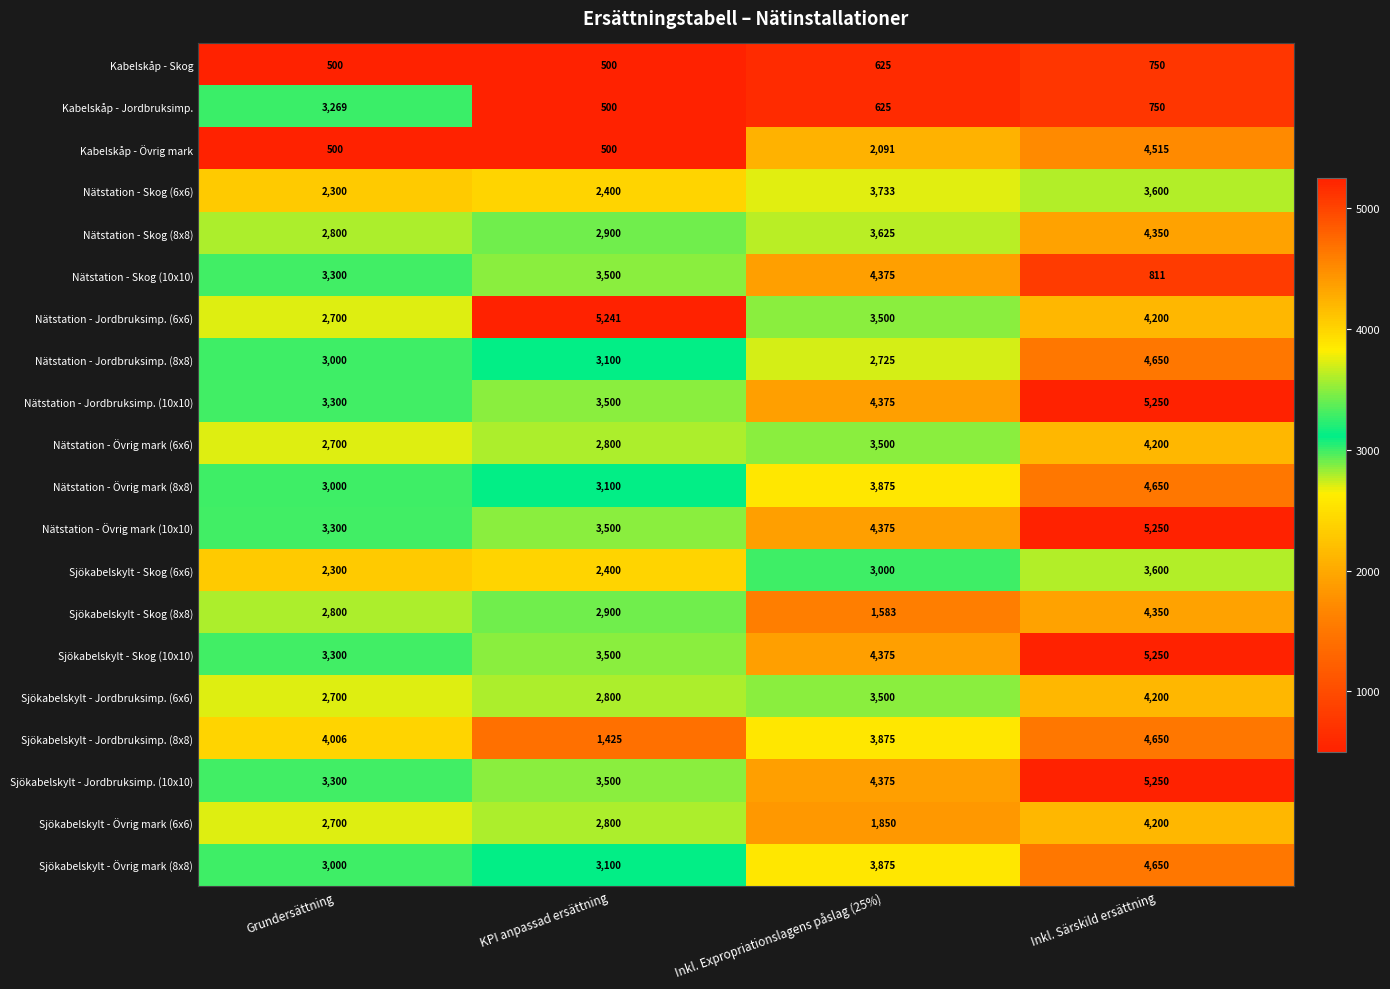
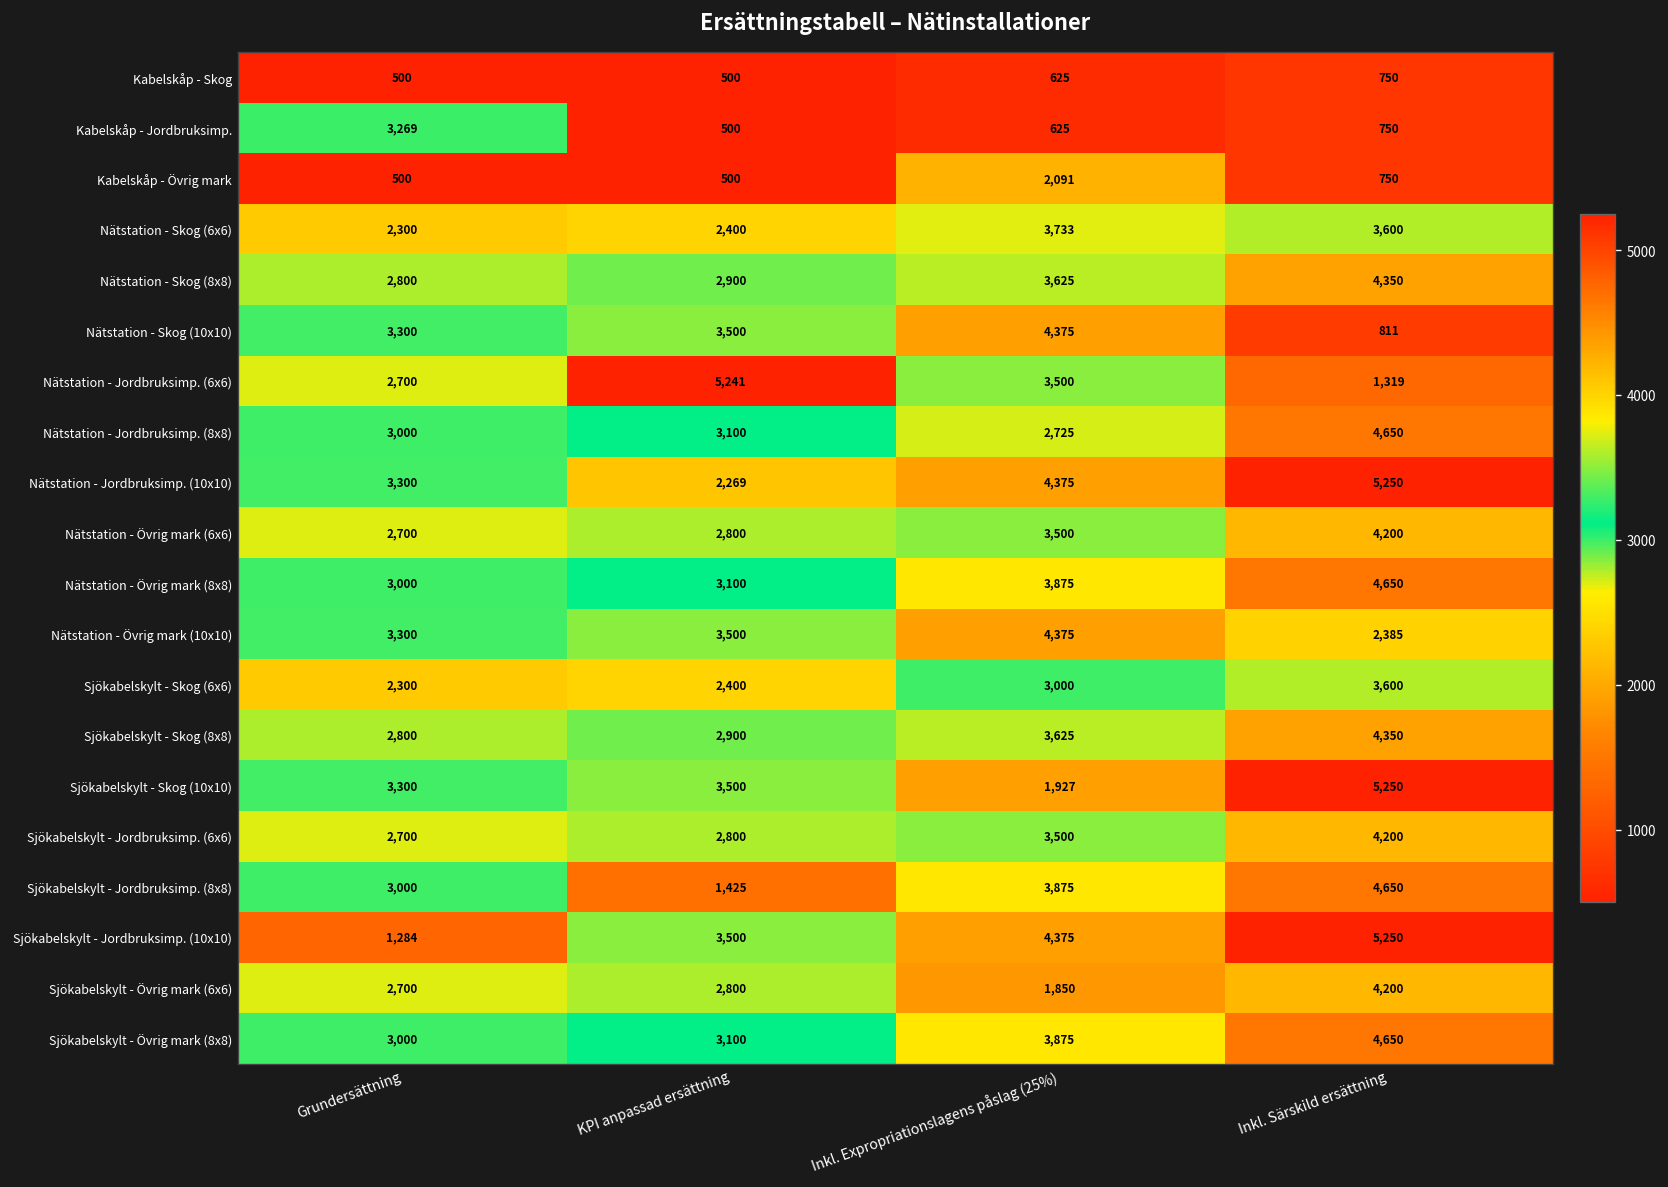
Kabelskåp - Övrig mark, Inkl. Särskild ersättning: 4,515 -> 750
Nätstation - Jordbruksimp. (6x6), Inkl. Särskild ersättning: 4,200 -> 1,319
Nätstation - Jordbruksimp. (10x10), KPI anpassad ersättning: 3,500 -> 2,269
Nätstation - Övrig mark (10x10), Inkl. Särskild ersättning: 5,250 -> 2,385
Sjökabelskylt - Skog (8x8), Inkl. Expropriationslagens påslag (25%): 1,583 -> 3,625
Sjökabelskylt - Skog (10x10), Inkl. Expropriationslagens påslag (25%): 4,375 -> 1,927
Sjökabelskylt - Jordbruksimp. (8x8), Grundersättning: 4,006 -> 3,000
Sjökabelskylt - Jordbruksimp. (10x10), Grundersättning: 3,300 -> 1,284
